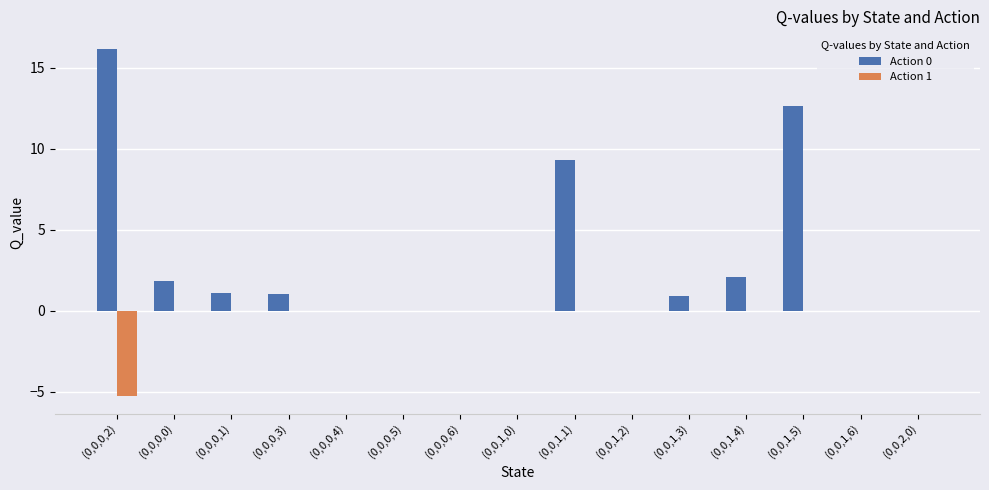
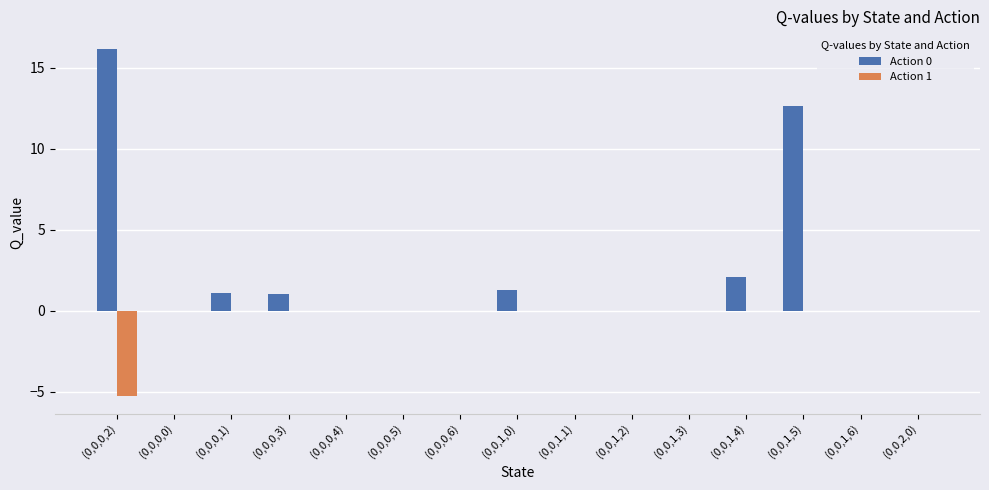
Action 0, (0,0,0,0): 1.8 -> 0.0
Action 0, (0,0,1,0): 0.0 -> 1.3
Action 0, (0,0,1,1): 9.3 -> 0.0
Action 0, (0,0,1,3): 0.9 -> 0.0
